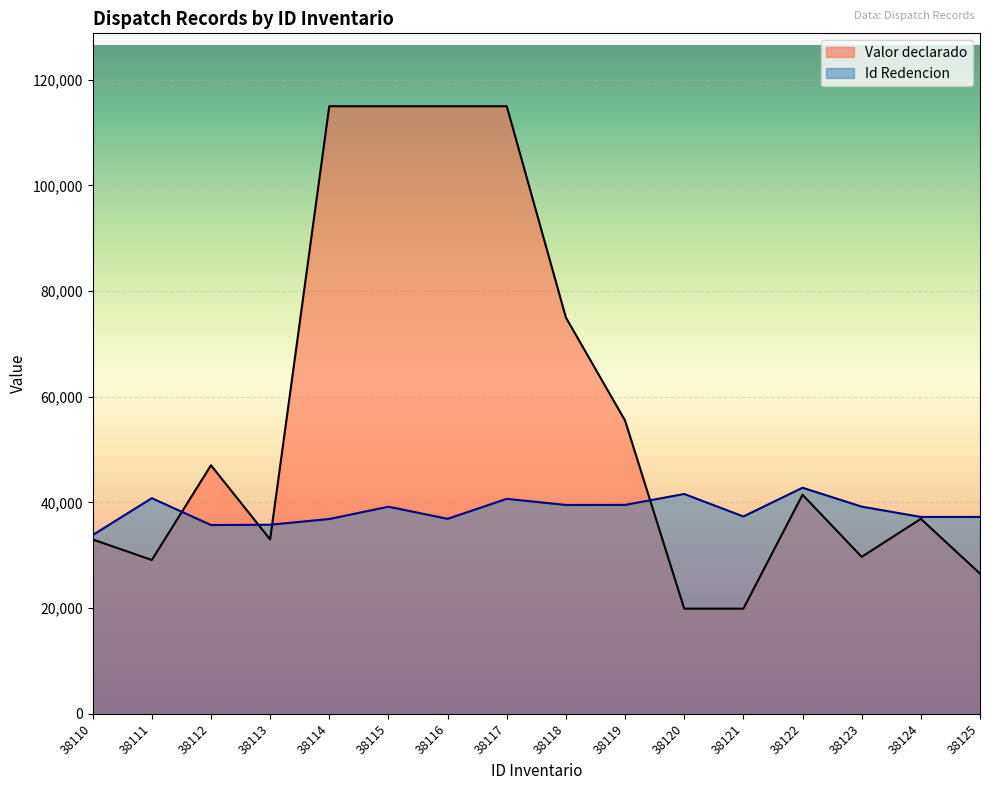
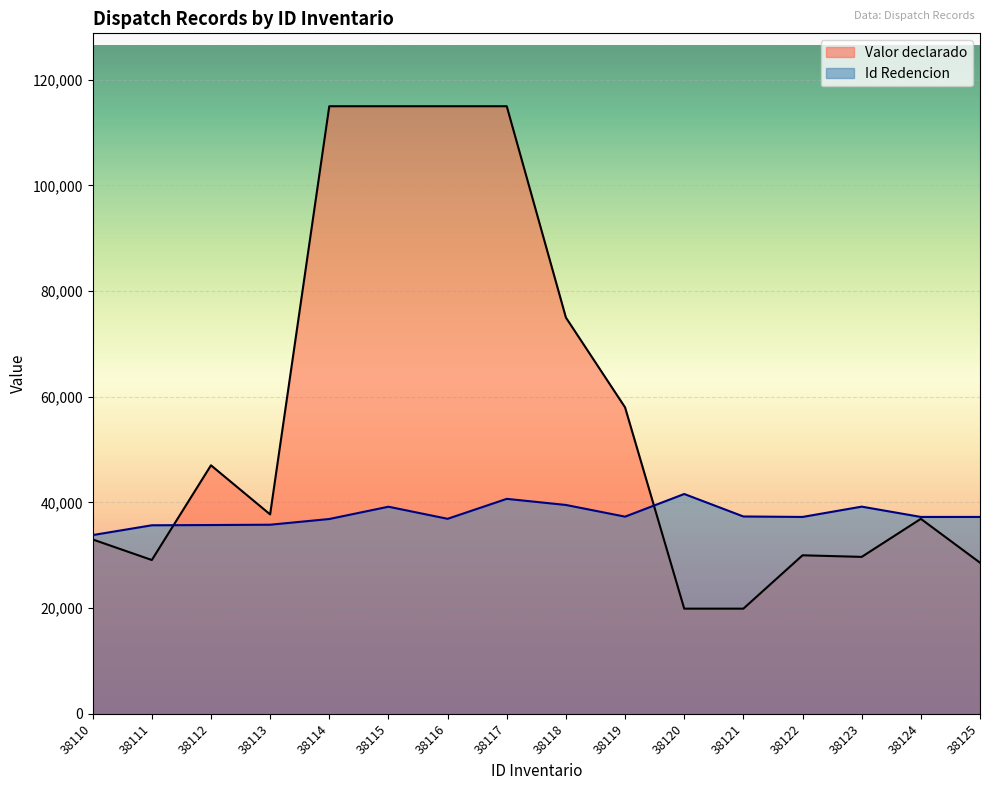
Id Redencion, 38111: 41,000 -> 36,000
Valor declarado, 38113: 33,000 -> 38,000
Valor declarado, 38119: 56,000 -> 58,000
Id Redencion, 38119: 40,000 -> 37,000
Valor declarado, 38122: 41,000 -> 30,000
Id Redencion, 38122: 43,000 -> 37,000
Valor declarado, 38125: 27,000 -> 29,000
